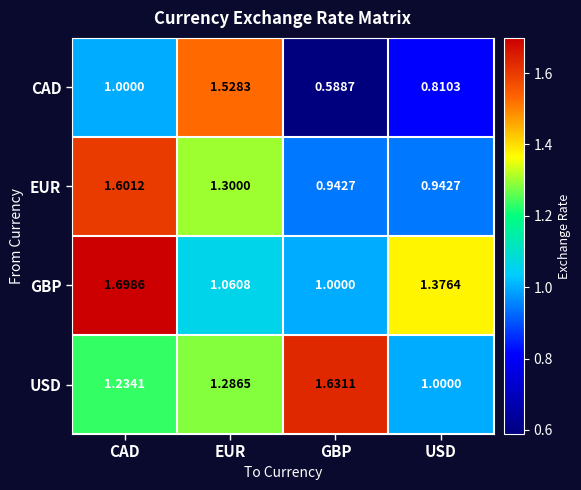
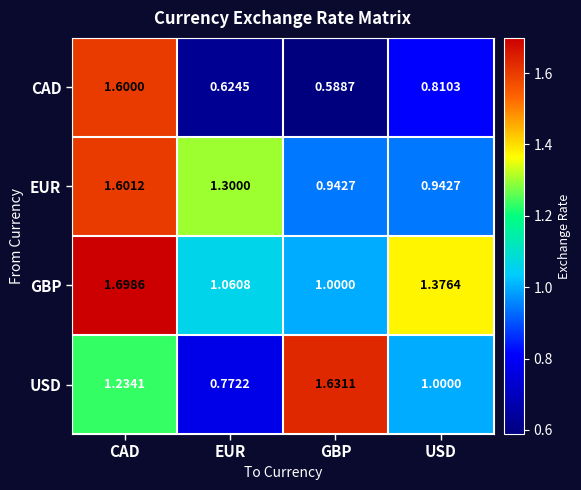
CAD, CAD: 1.0000 -> 1.6000
CAD, EUR: 1.5283 -> 0.6245
USD, EUR: 1.2865 -> 0.7722
